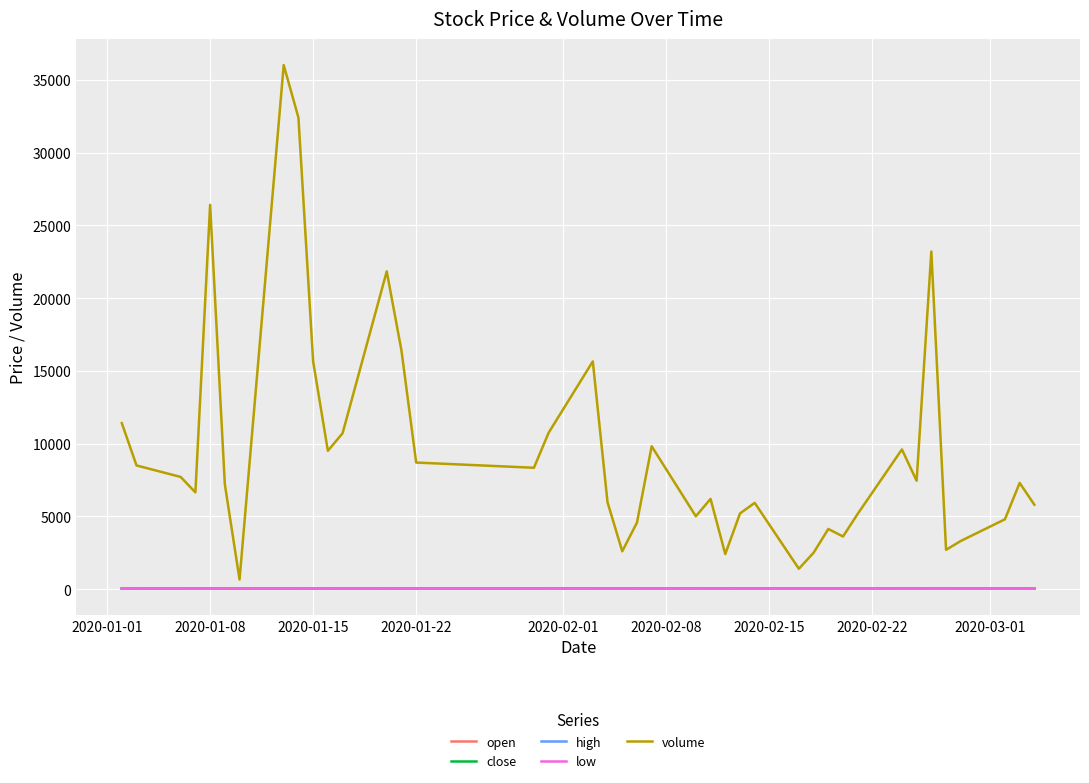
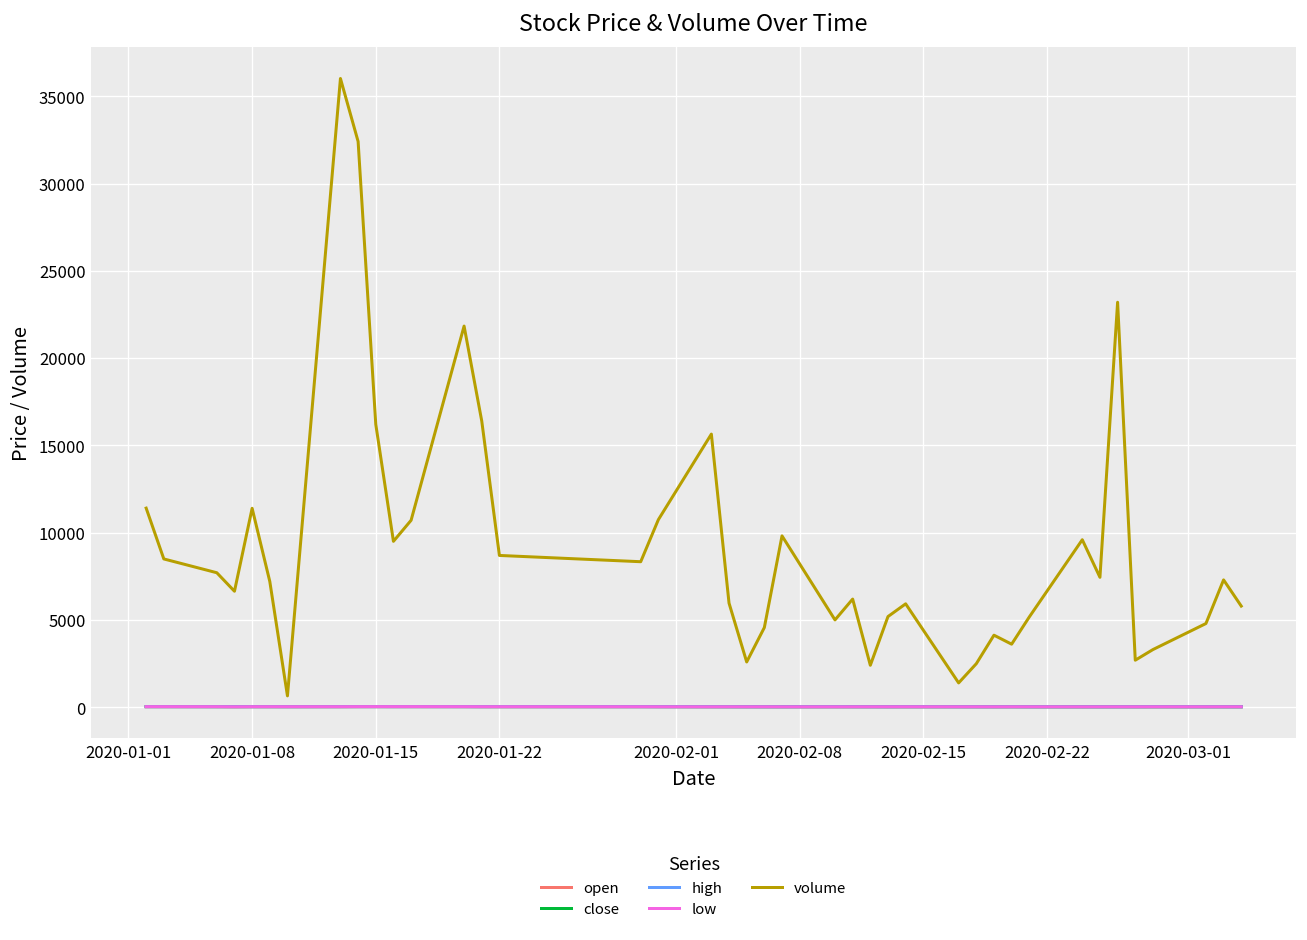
volume, 2020-01-08: 26400 -> 11400
volume, 2020-01-15: 15700 -> 16200
